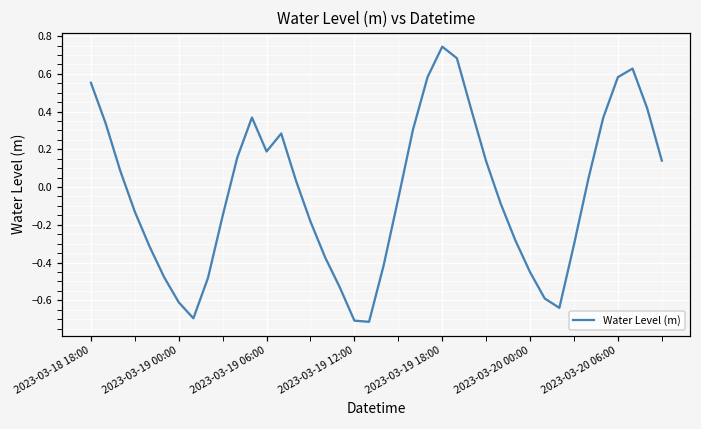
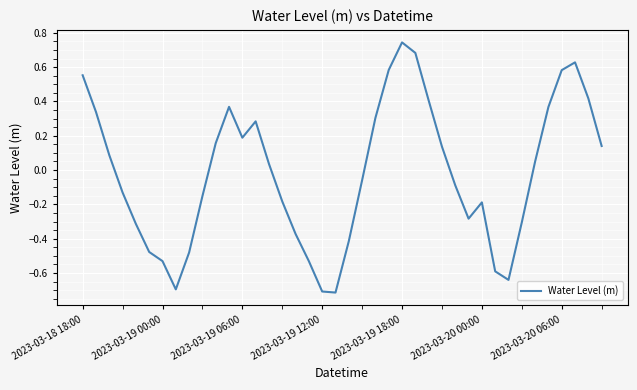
2023-03-19 00:00: -0.61 -> -0.53
2023-03-20 00:00: -0.45 -> -0.19
